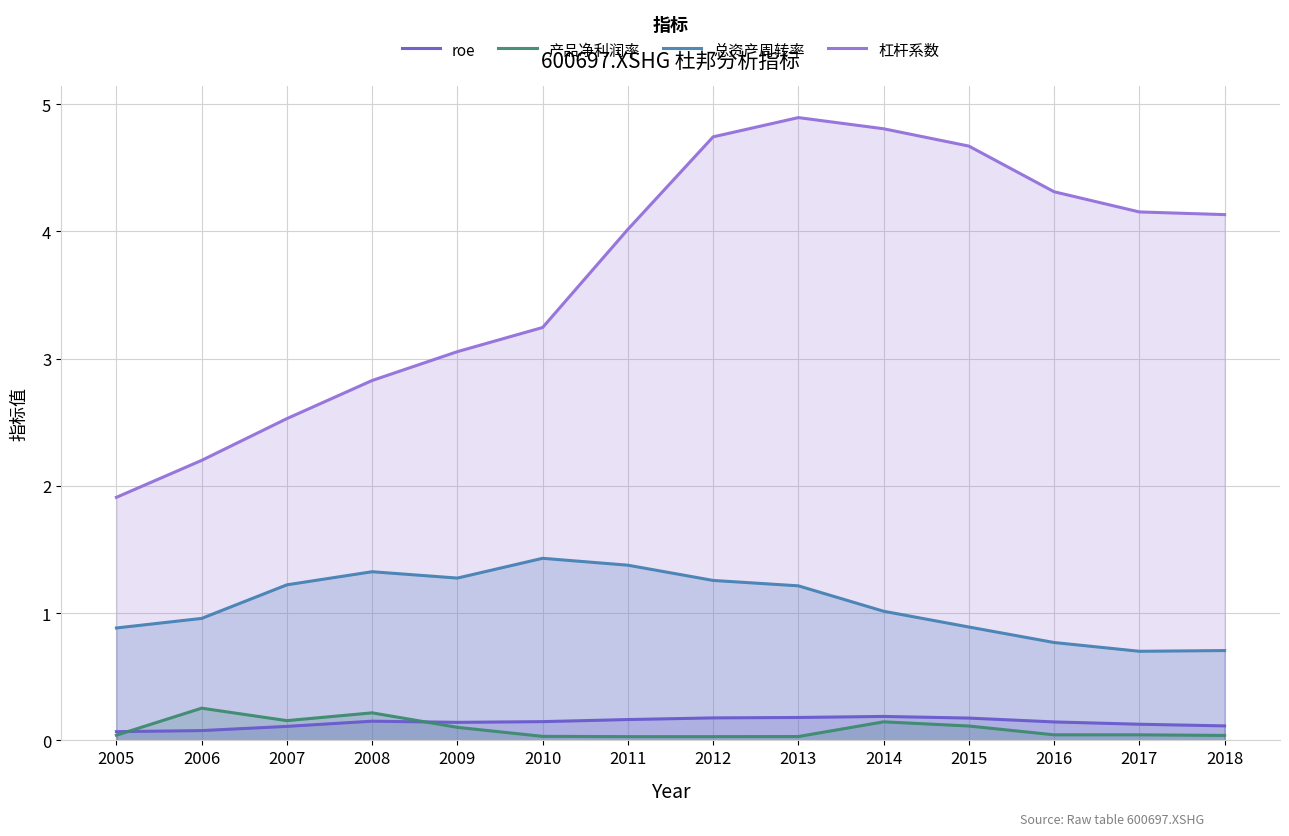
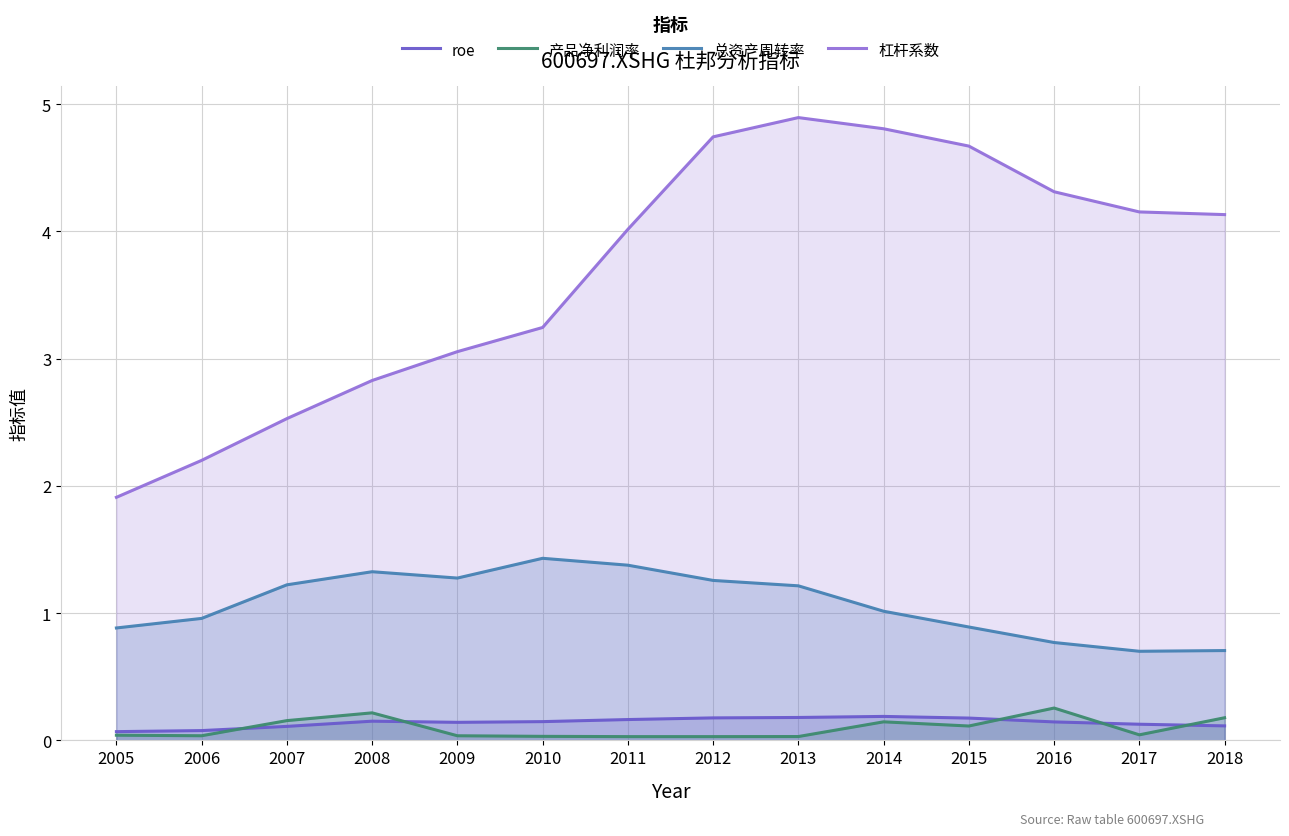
产品净利润率, 2006: 0.25 -> 0.04
产品净利润率, 2009: 0.10 -> 0.04
产品净利润率, 2016: 0.04 -> 0.25
产品净利润率, 2018: 0.04 -> 0.18
